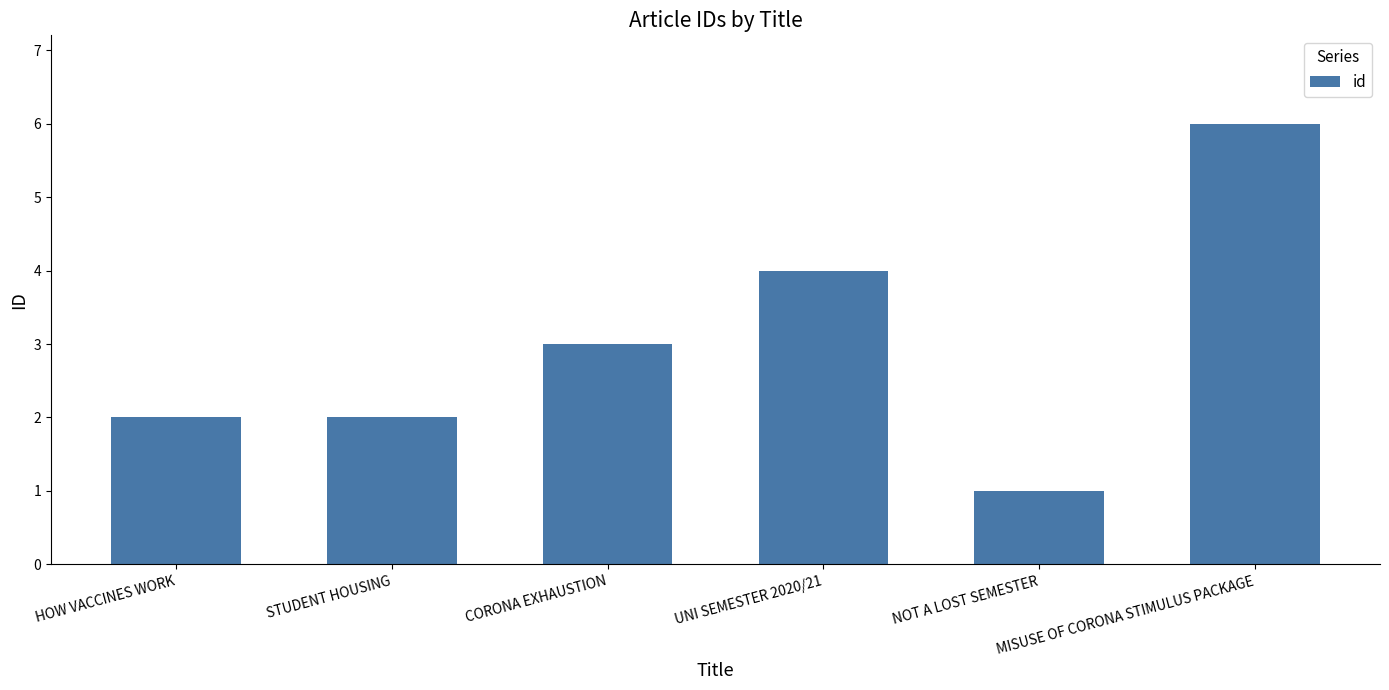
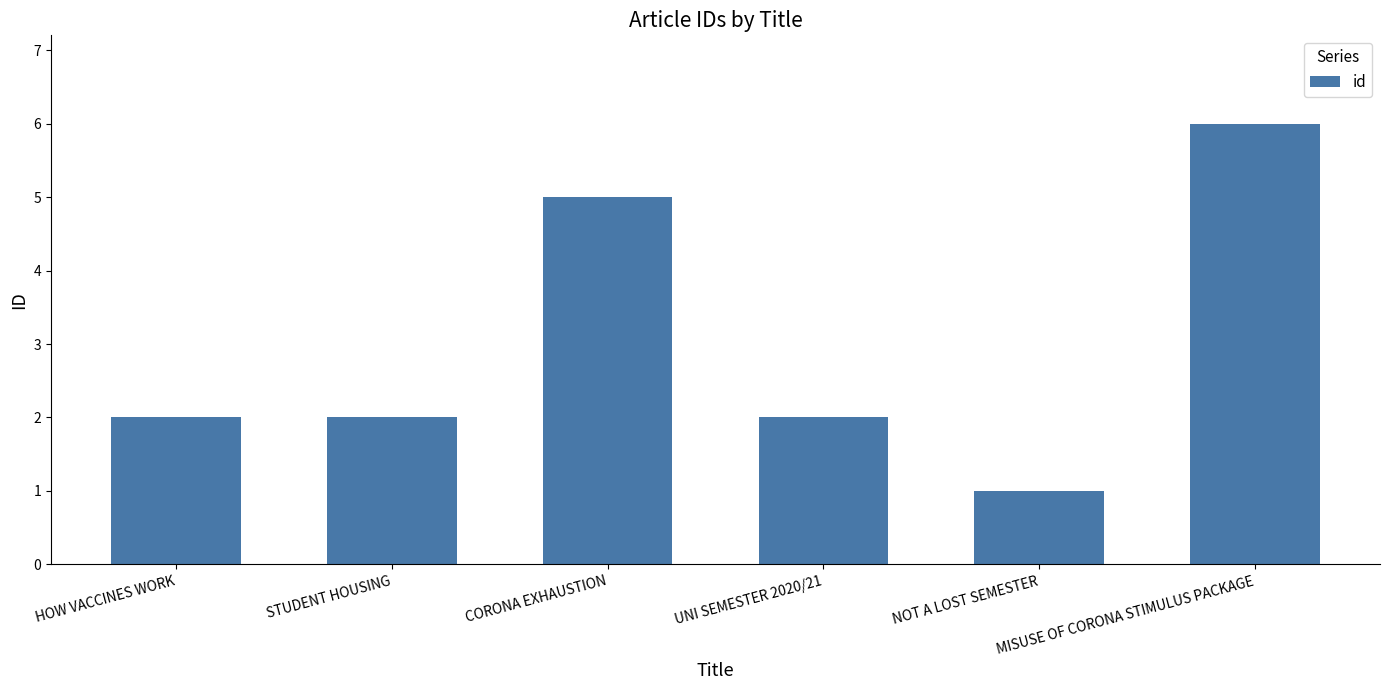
CORONA EXHAUSTION: 3 -> 5
UNI SEMESTER 2020/21: 4 -> 2
